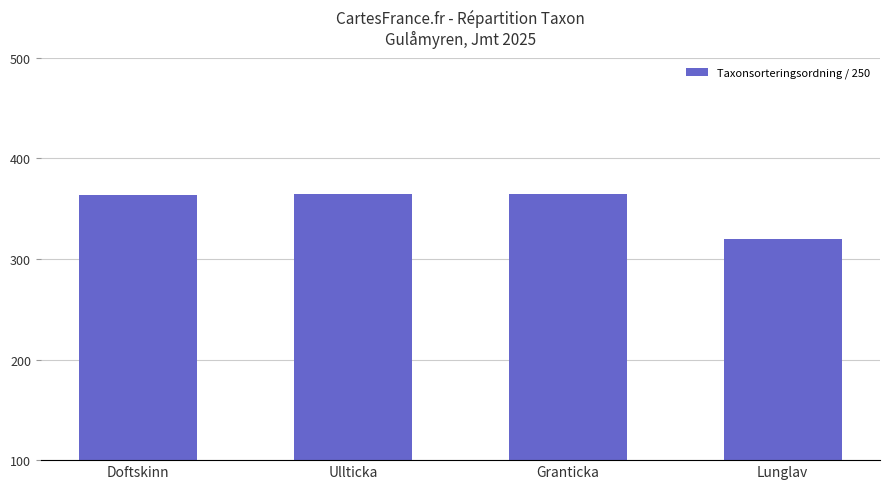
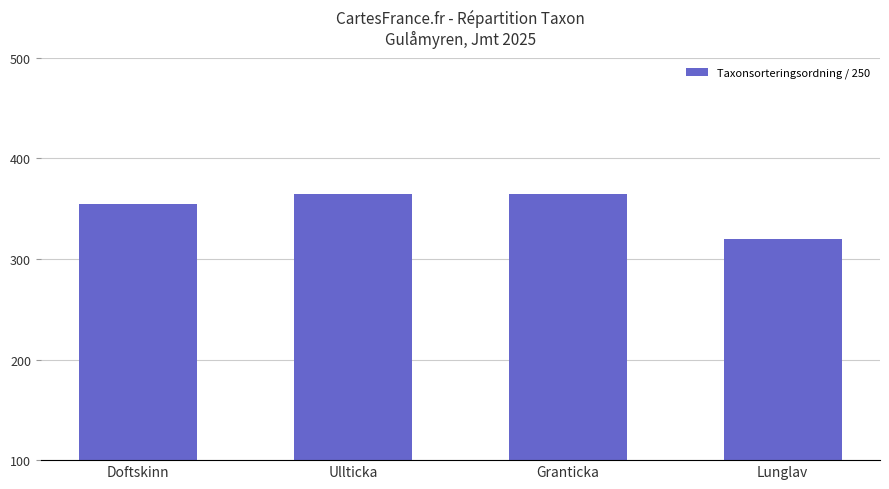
Doftskinn: 364 -> 355
